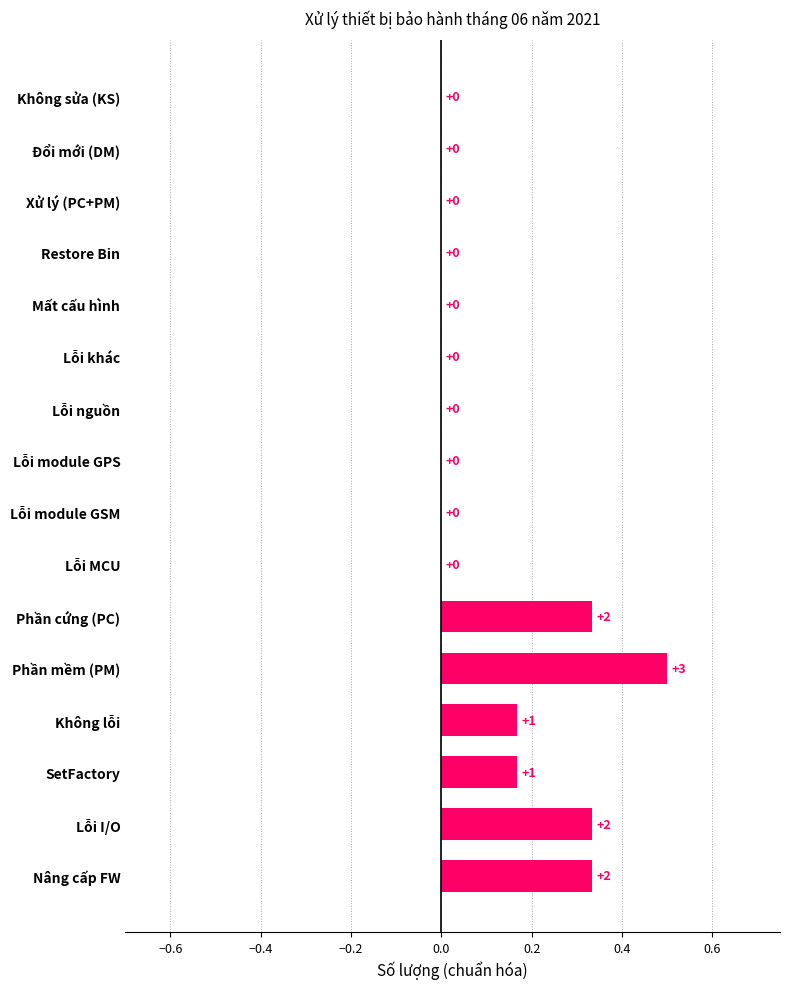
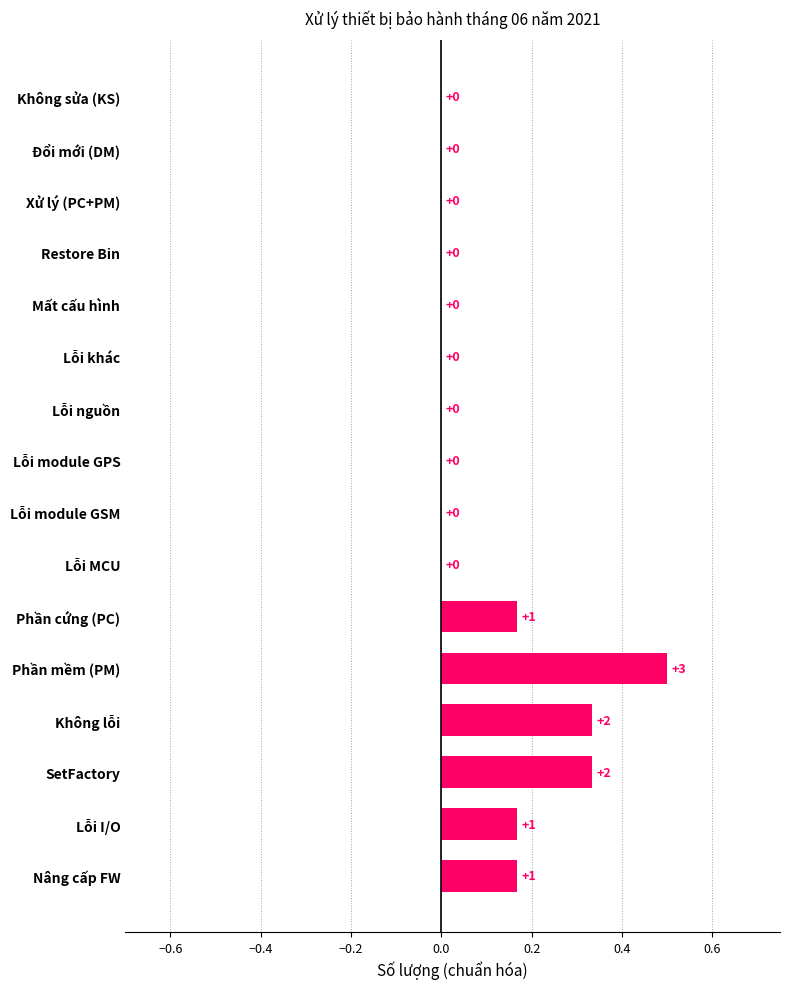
Phần cứng (PC): +2 -> +1
Không lỗi: +1 -> +2
SetFactory: +1 -> +2
Lỗi I/O: +2 -> +1
Nâng cấp FW: +2 -> +1
